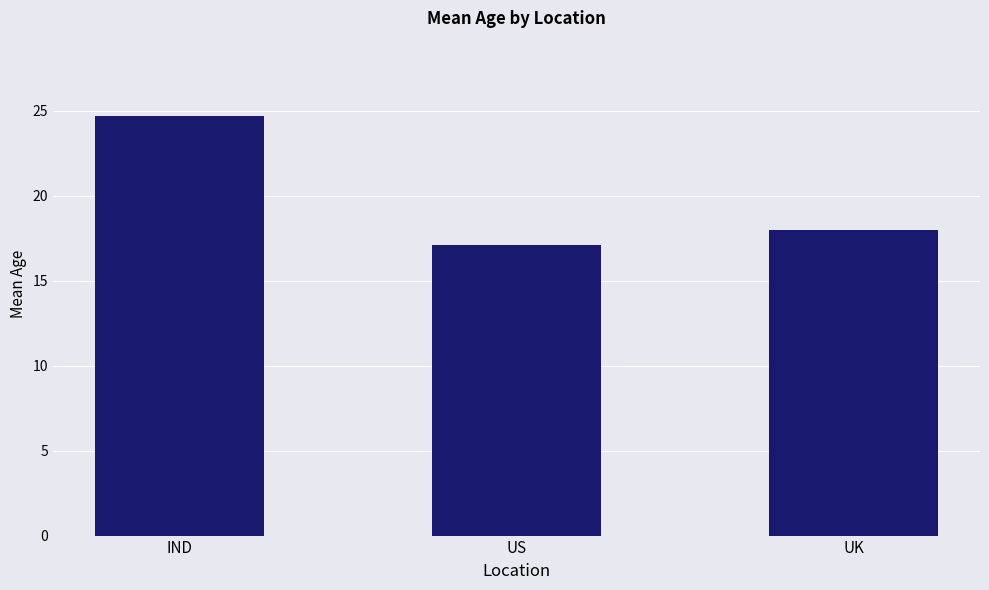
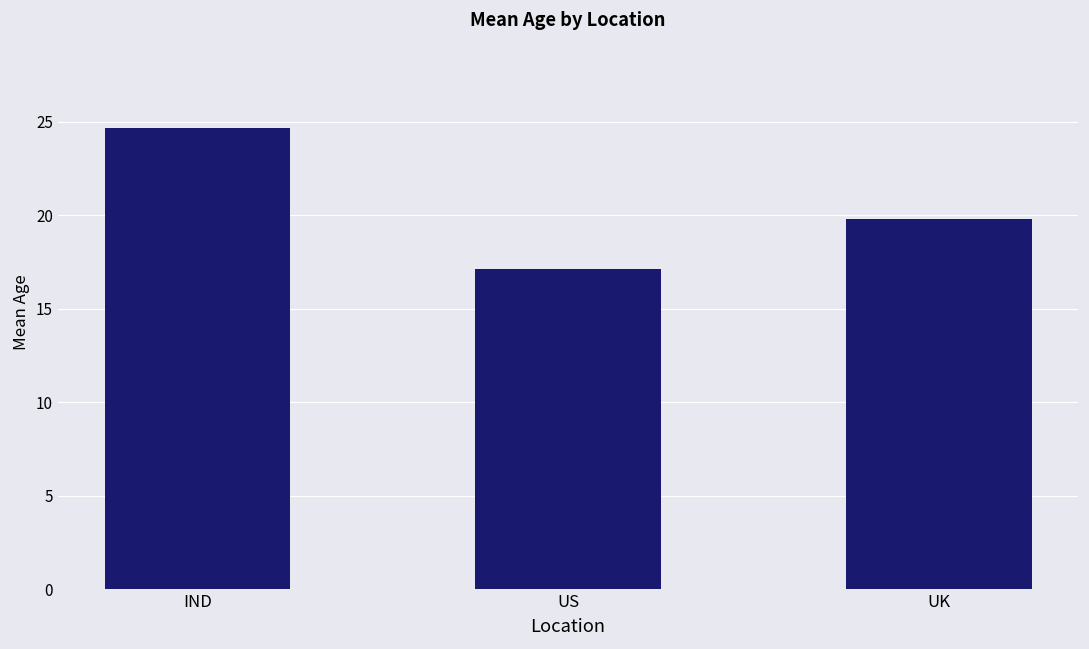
UK: 18.0 -> 19.8
